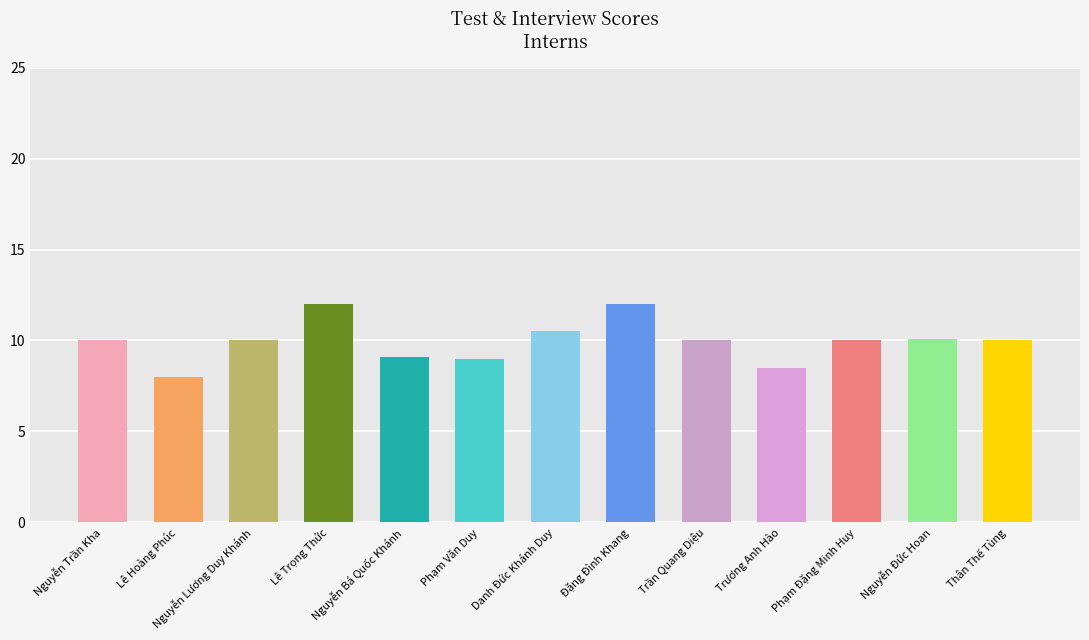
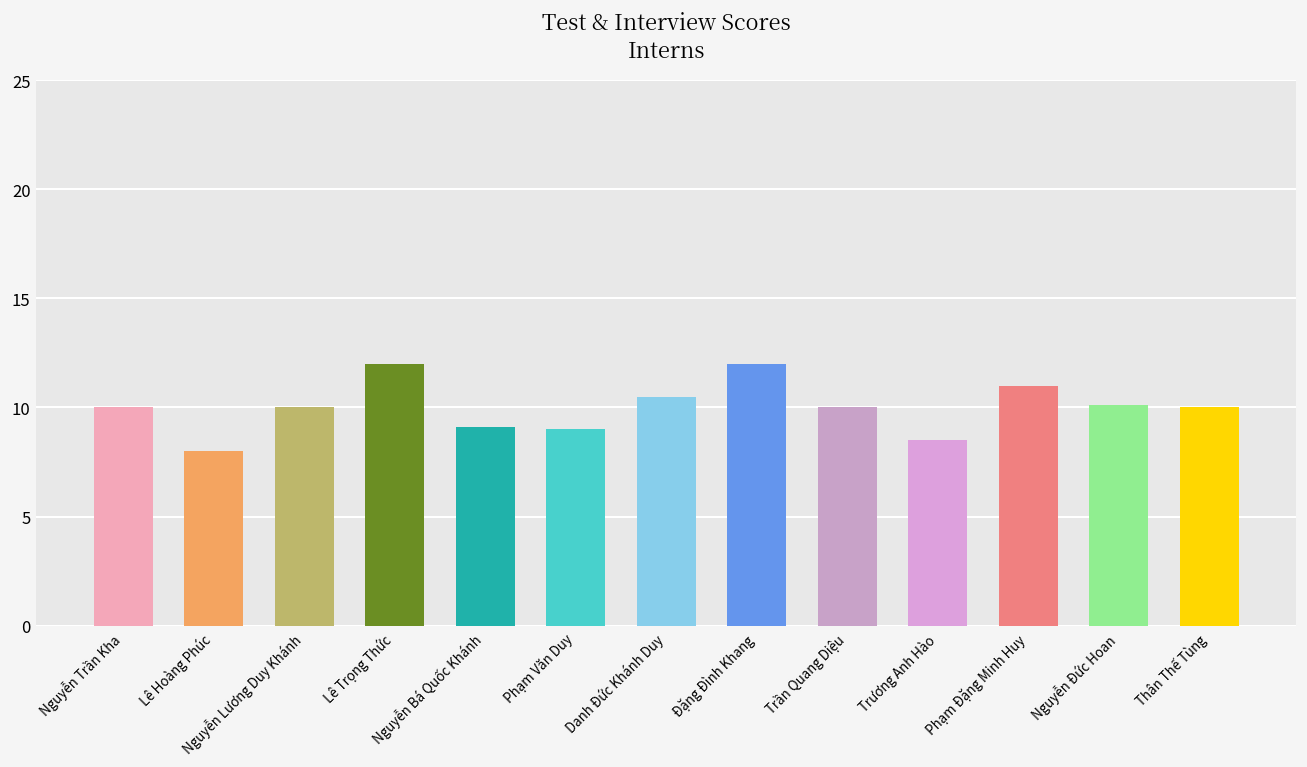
Phạm Đặng Minh Huy: 10 -> 11
